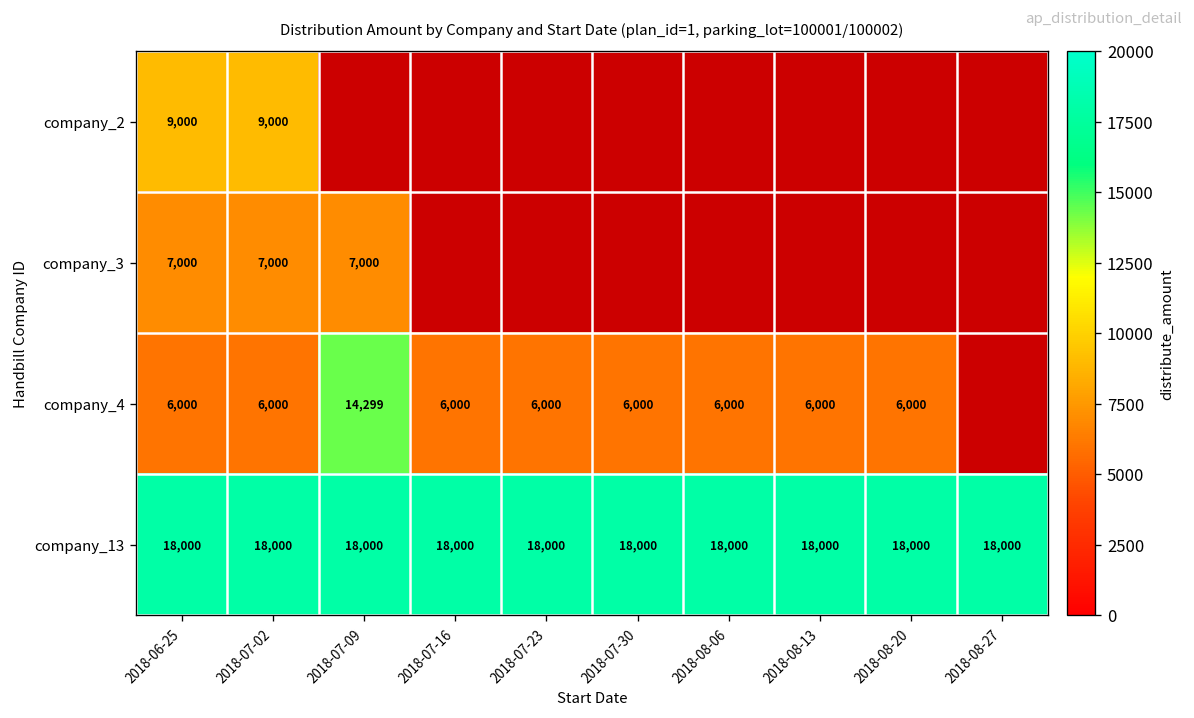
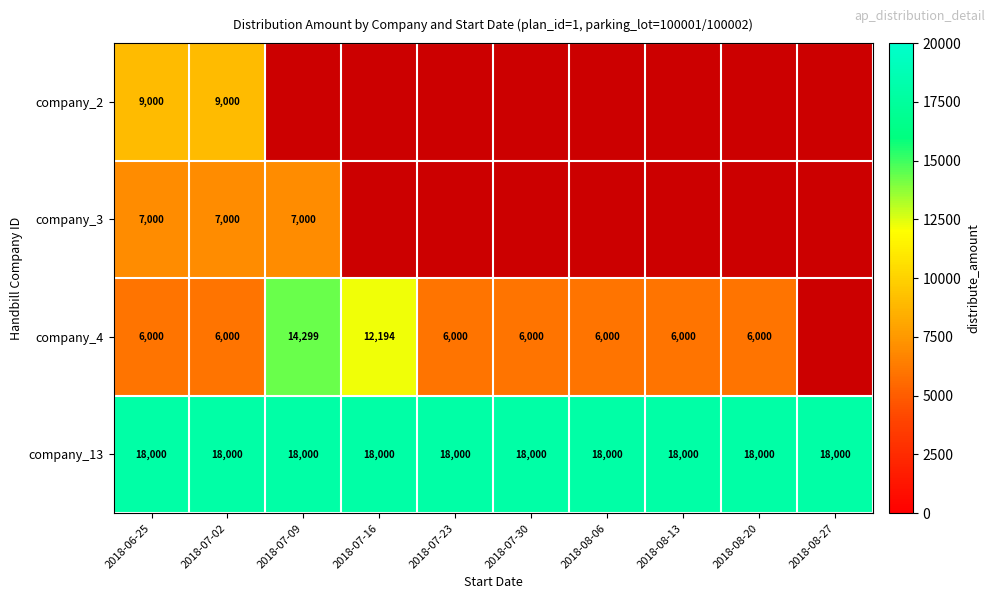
company_4, 2018-07-16: 6,000 -> 12,194
